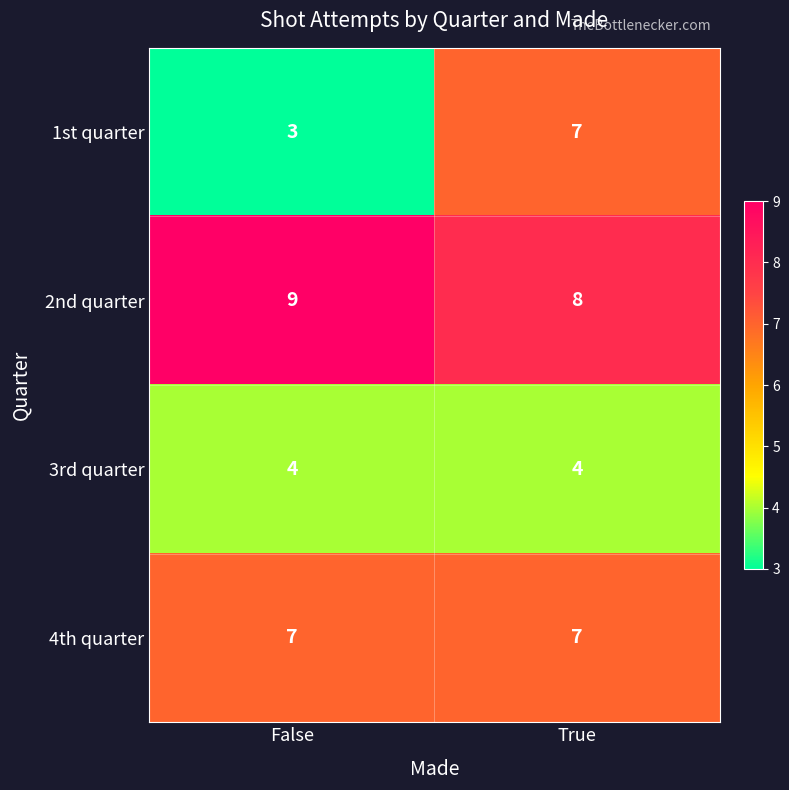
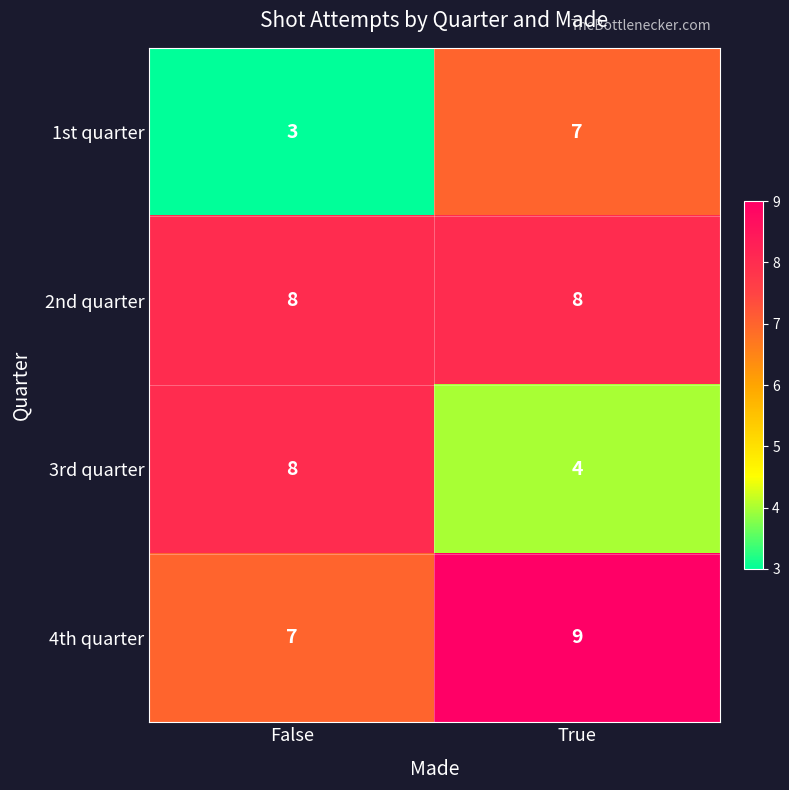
2nd quarter, False: 9 -> 8
3rd quarter, False: 4 -> 8
4th quarter, True: 7 -> 9
